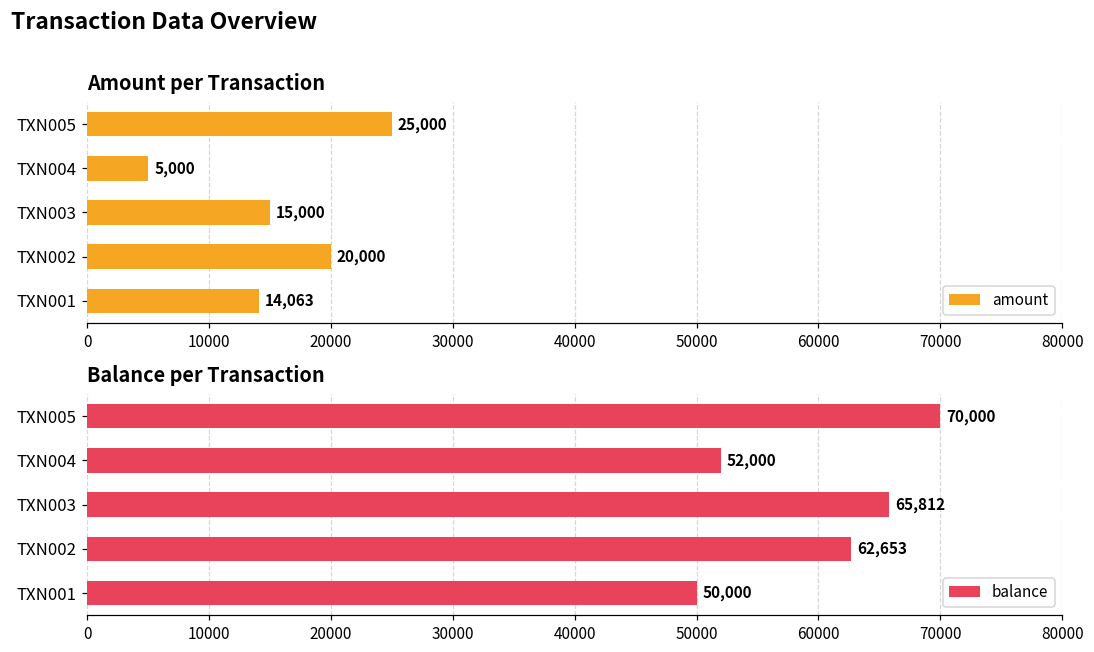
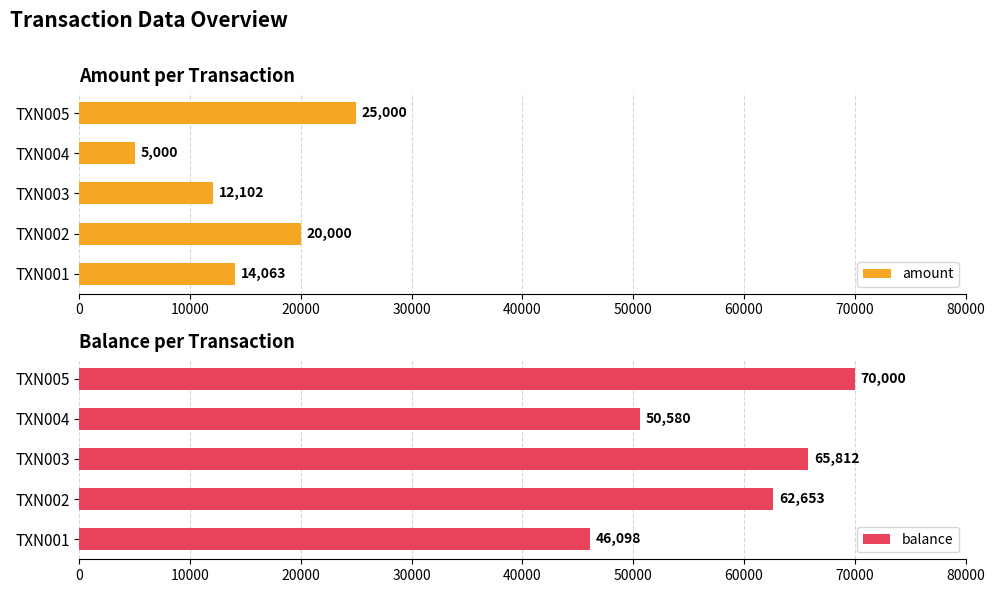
Amount per Transaction, TXN003: 15,000 -> 12,102
Balance per Transaction, TXN004: 52,000 -> 50,580
Balance per Transaction, TXN001: 50,000 -> 46,098
